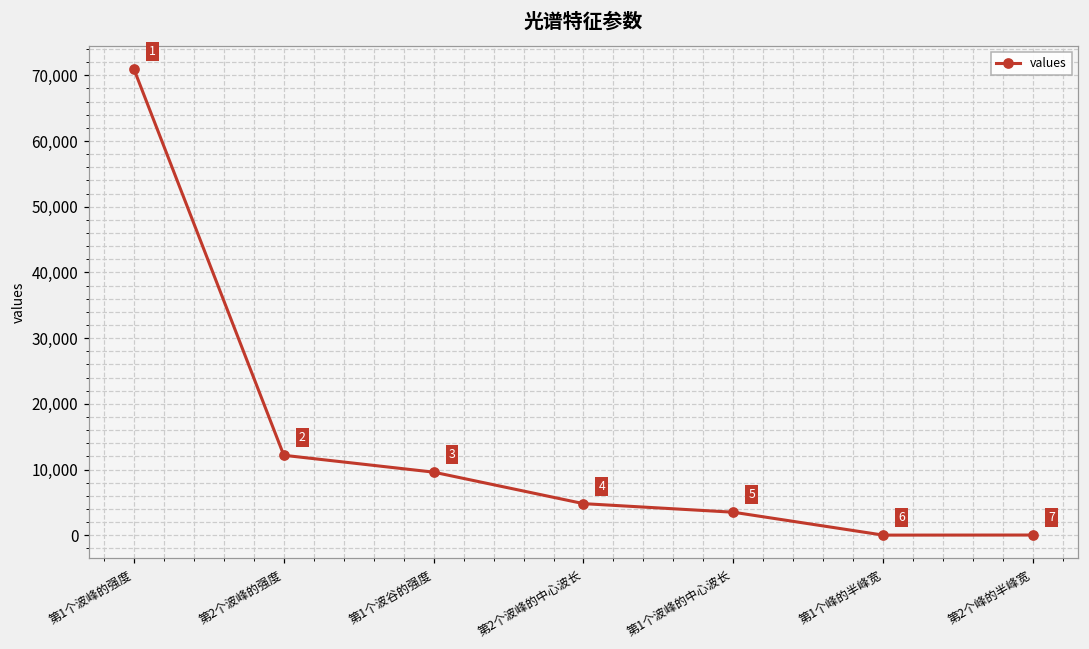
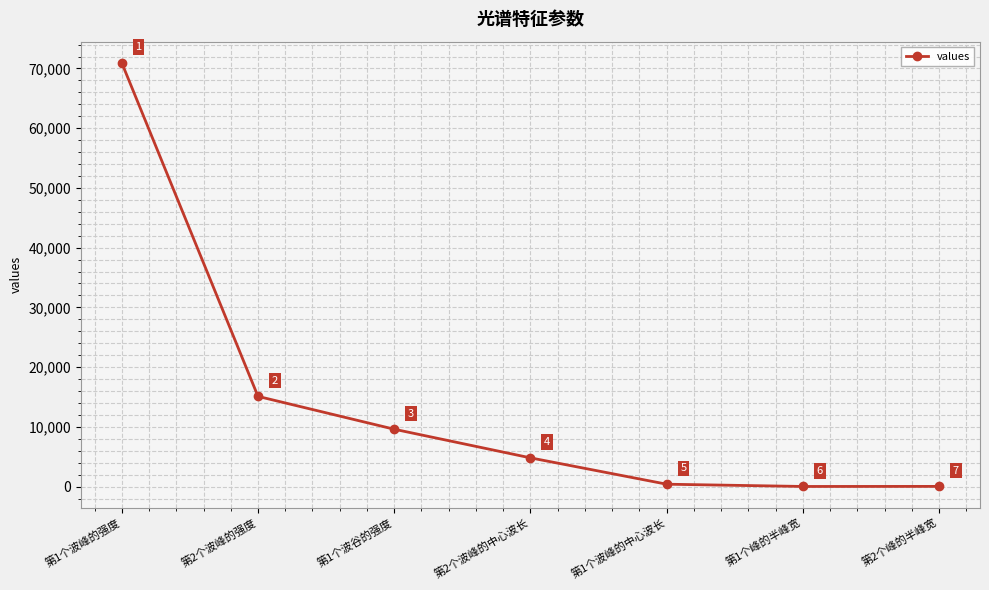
第2个波峰的强度: 12,000 -> 15,000
第1个波峰的中心波长: 4,000 -> 0
